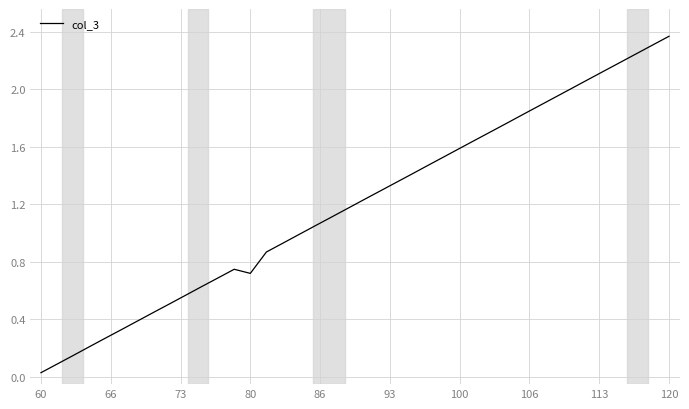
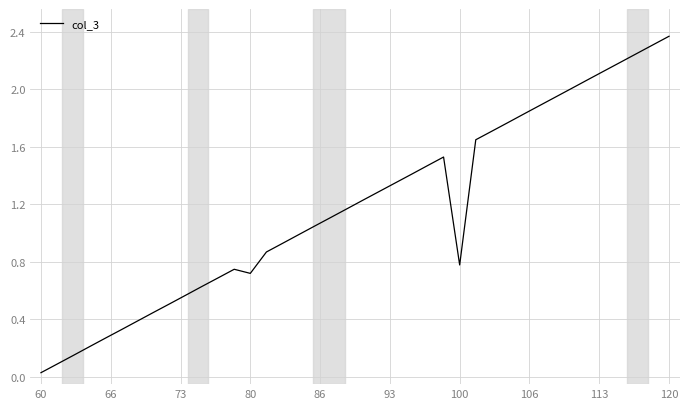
100: 1.59 -> 0.78
